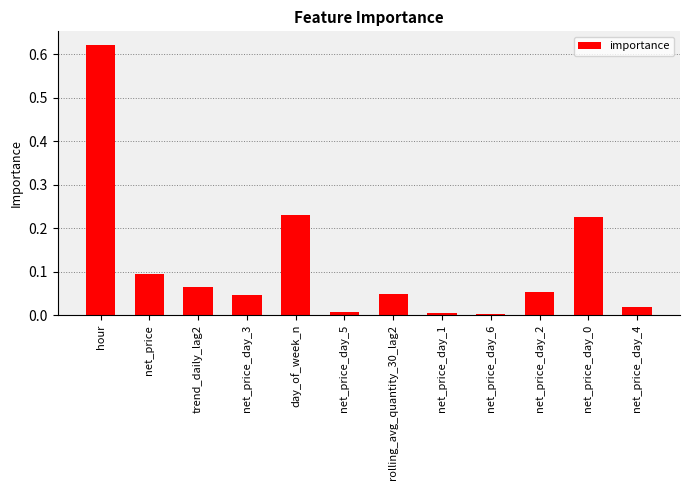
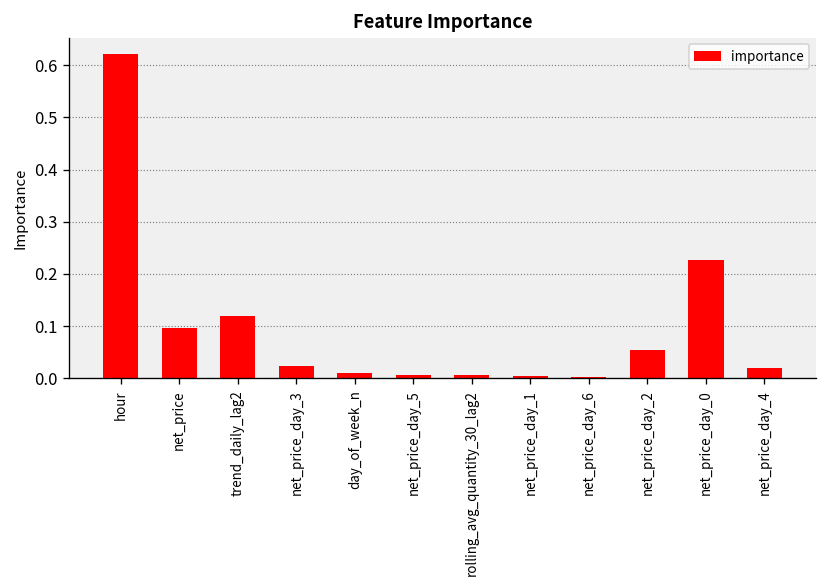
trend_daily_lag2: 0.06 -> 0.12
net_price_day_3: 0.05 -> 0.02
day_of_week_n: 0.23 -> 0.01
rolling_avg_quantity_30_lag2: 0.05 -> 0.01
